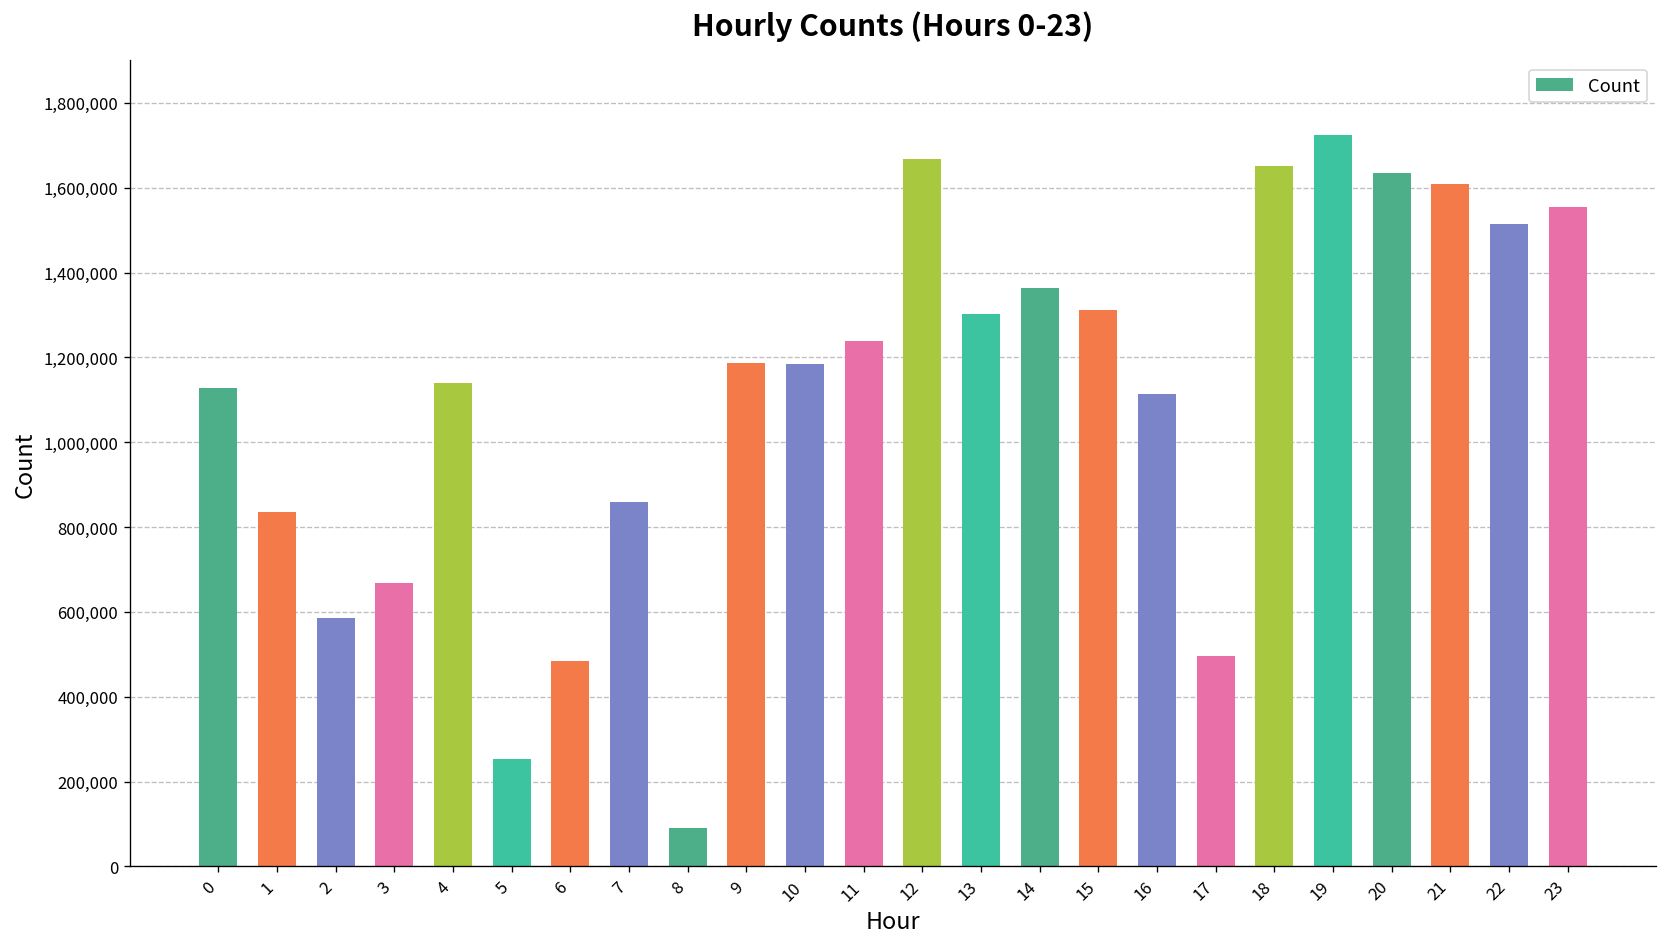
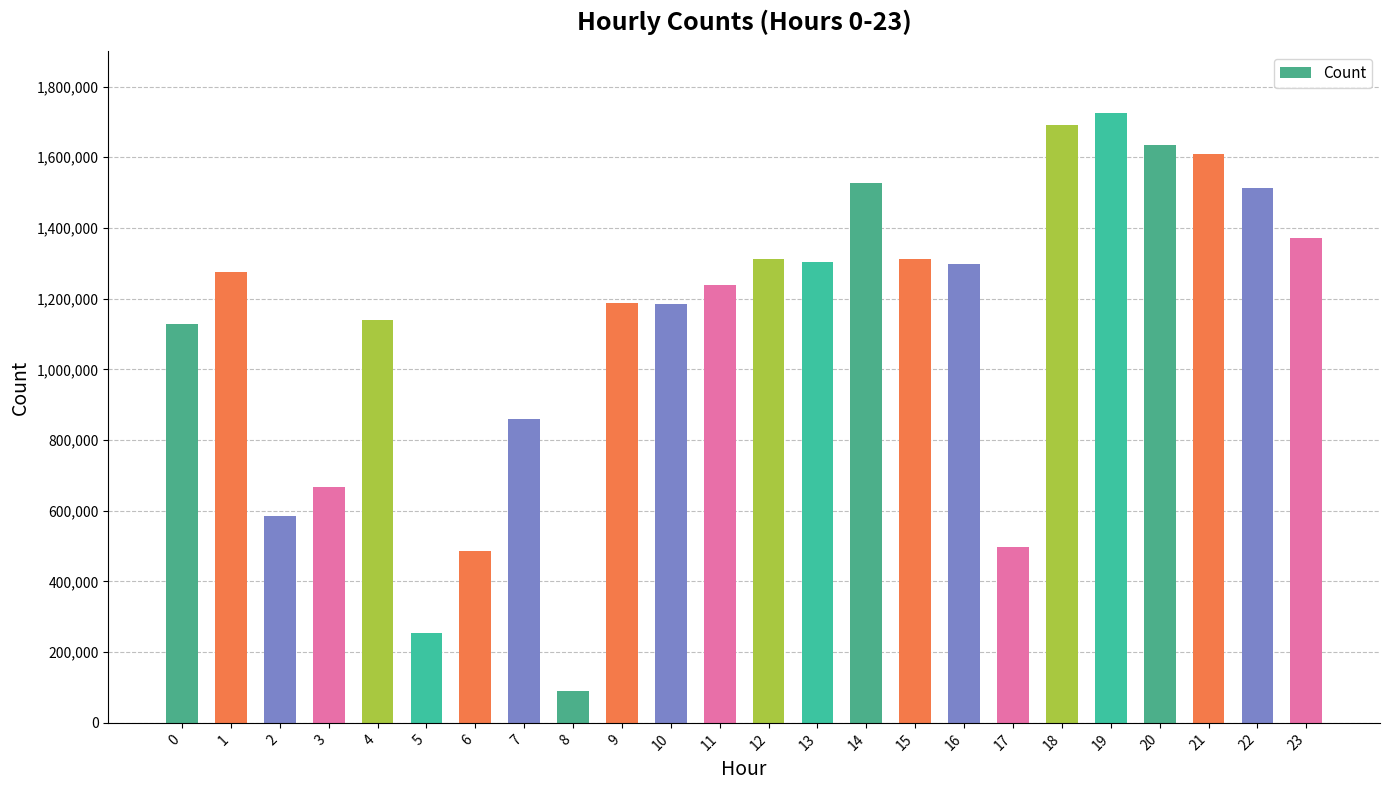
1: 840,000 -> 1,280,000
12: 1,670,000 -> 1,310,000
14: 1,360,000 -> 1,530,000
16: 1,110,000 -> 1,300,000
18: 1,650,000 -> 1,690,000
23: 1,550,000 -> 1,370,000
